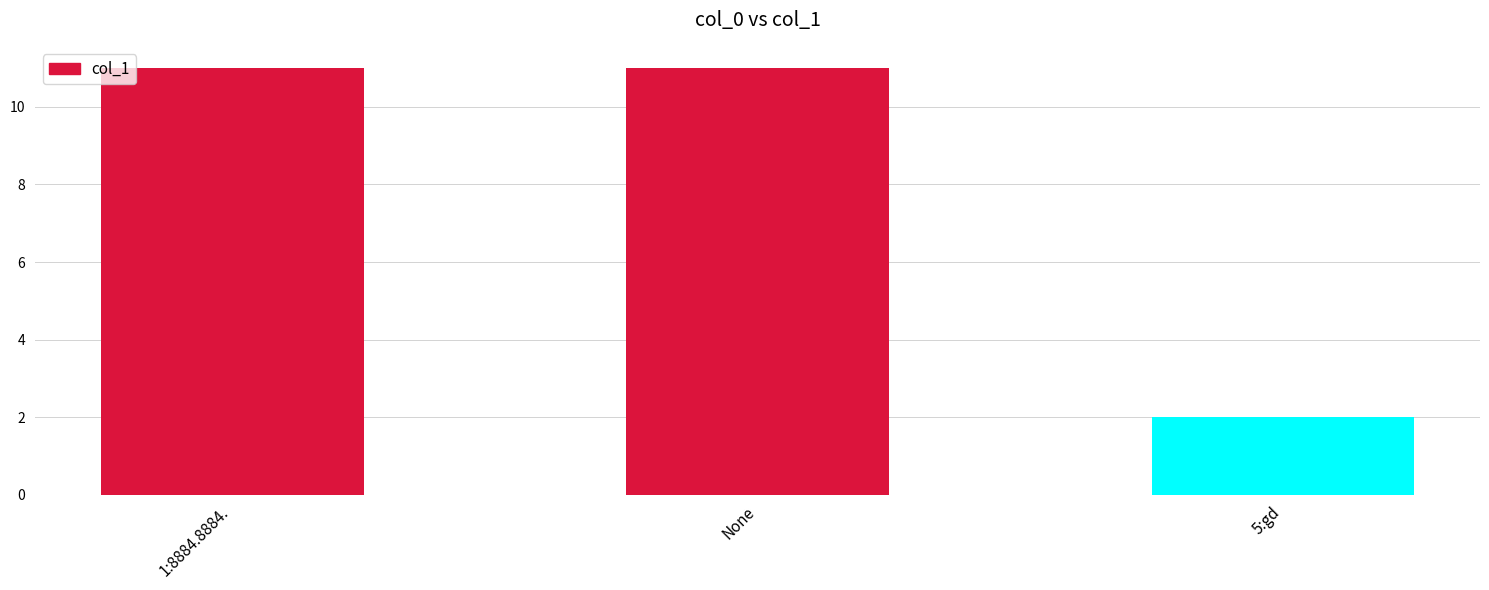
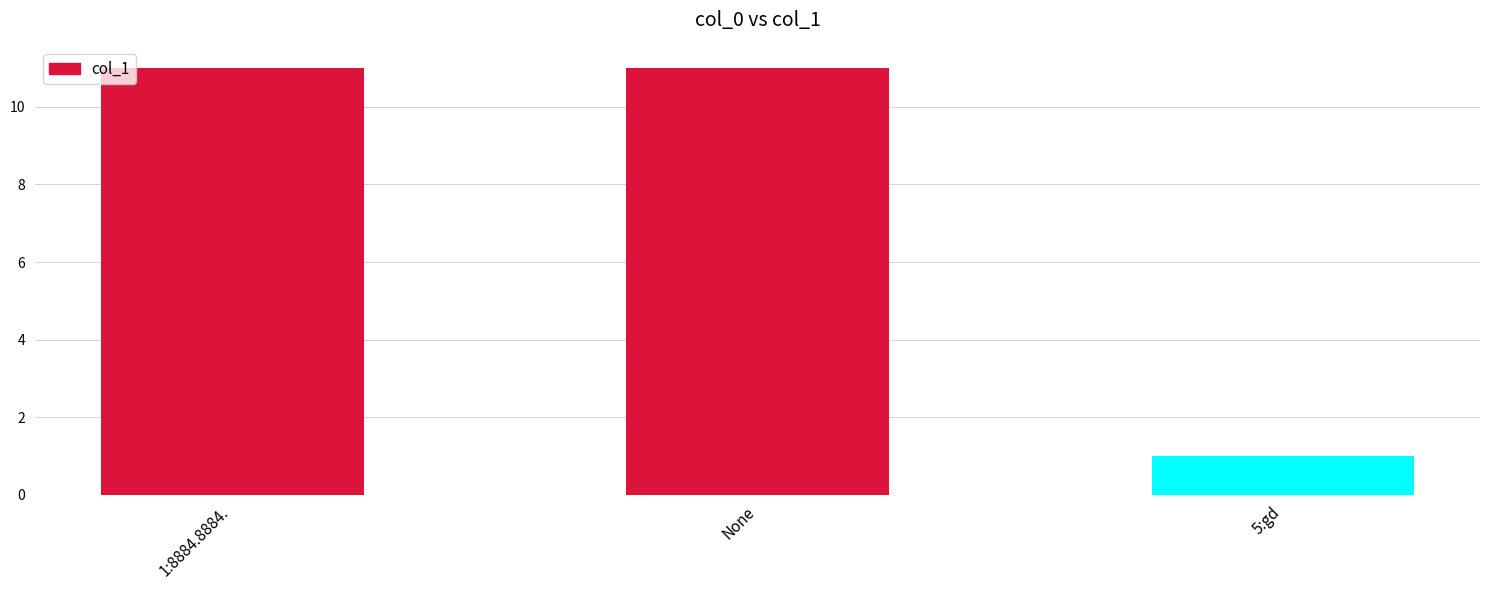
5:gd: 2 -> 1
